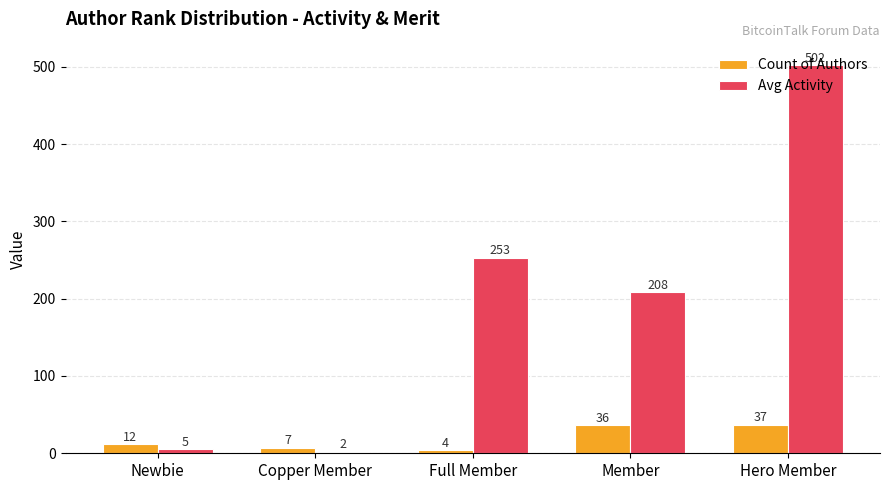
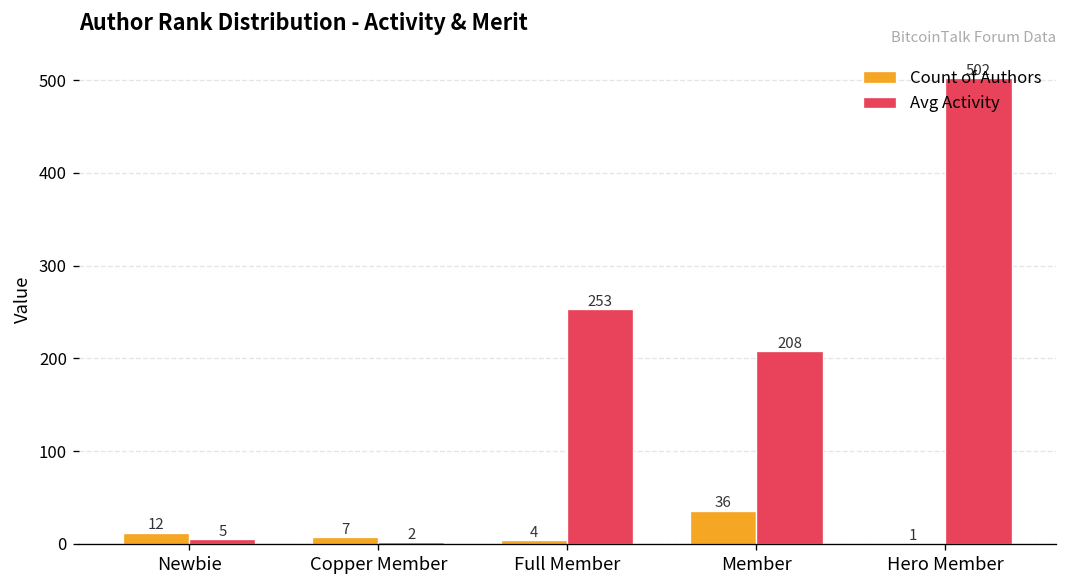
Count of Authors, Hero Member: 37 -> 1
